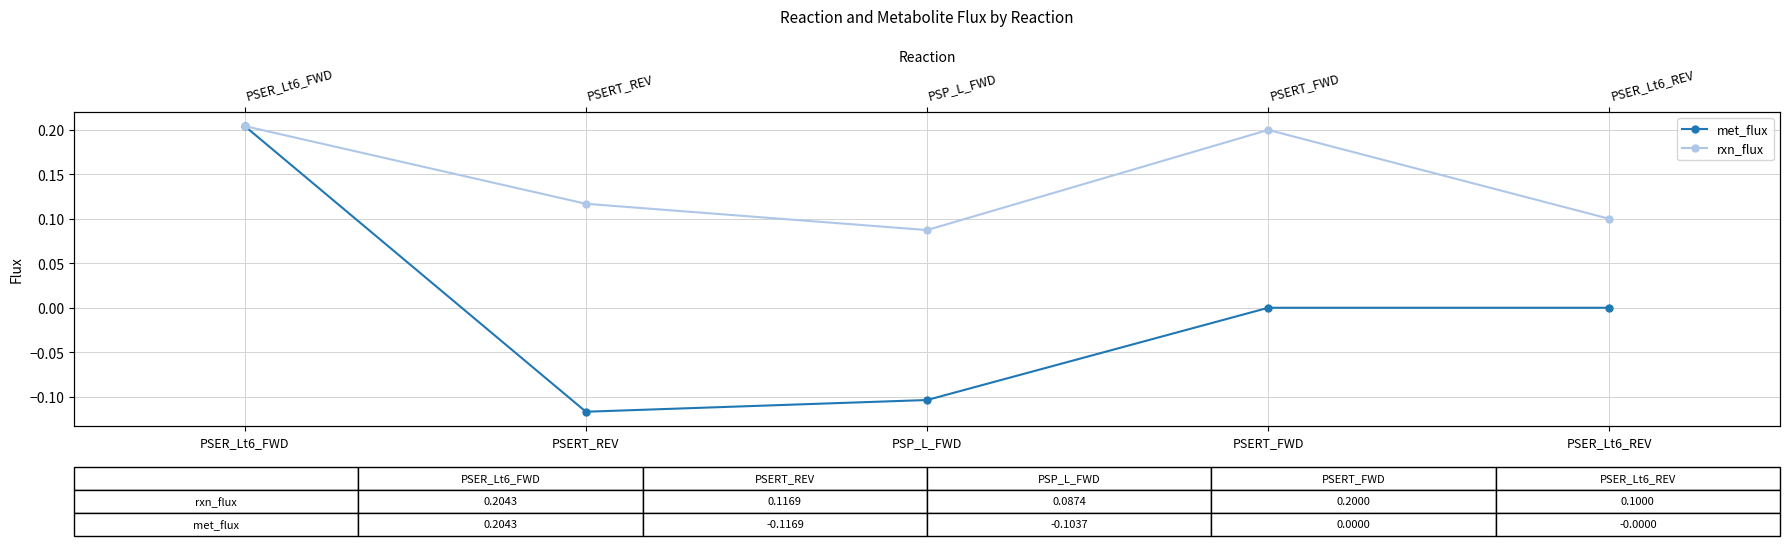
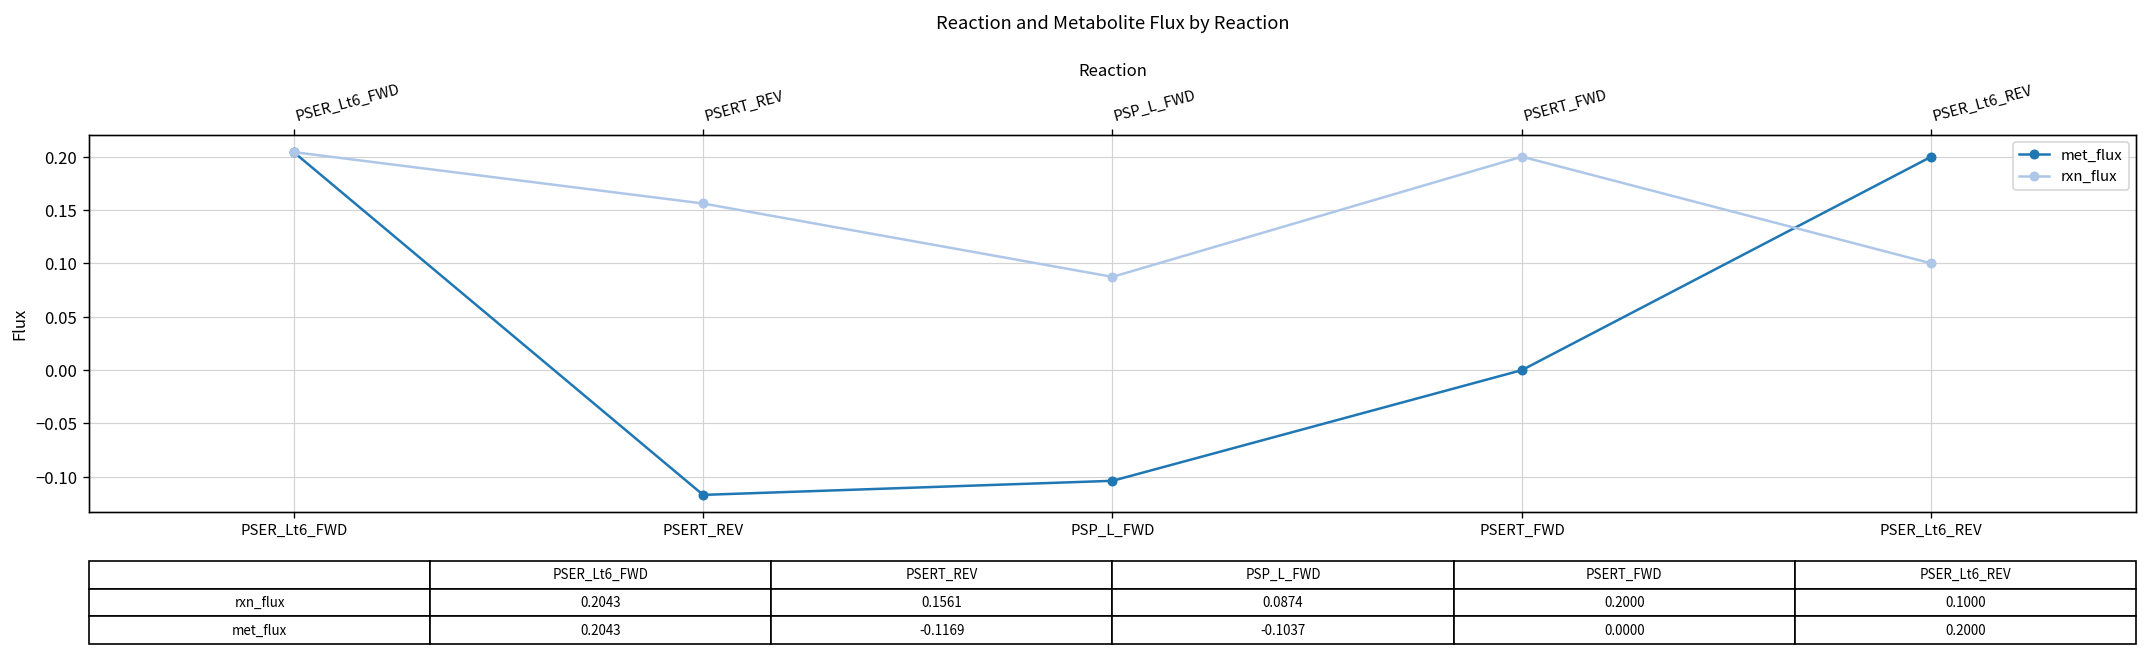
rxn_flux, PSERT_REV: 0.1169 -> 0.1561
met_flux, PSER_Lt6_REV: -0.0000 -> 0.2000
